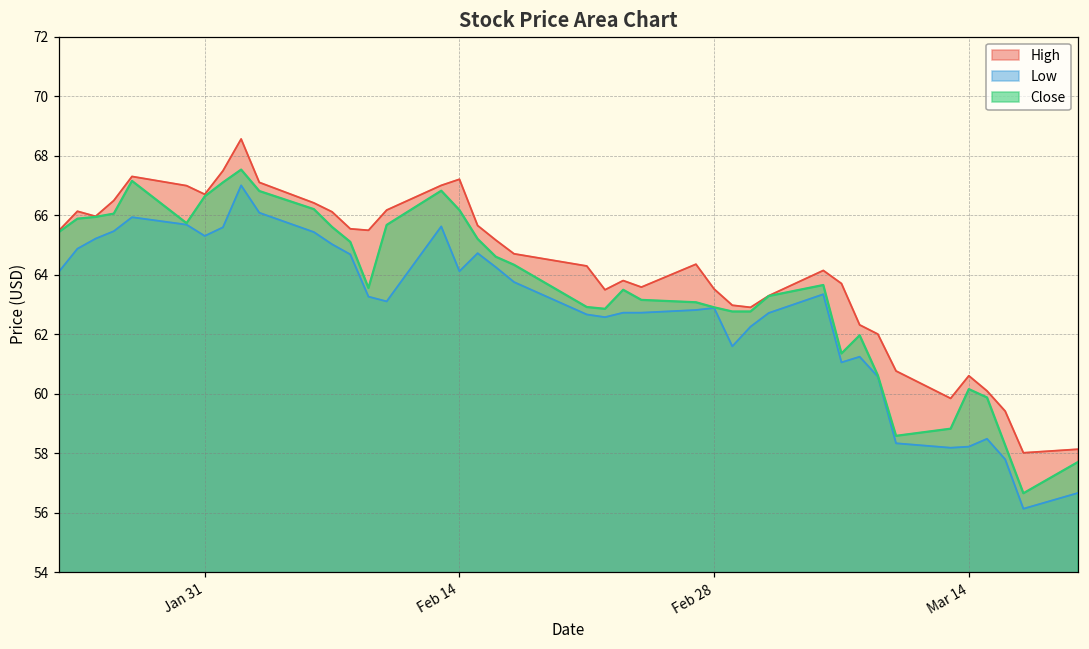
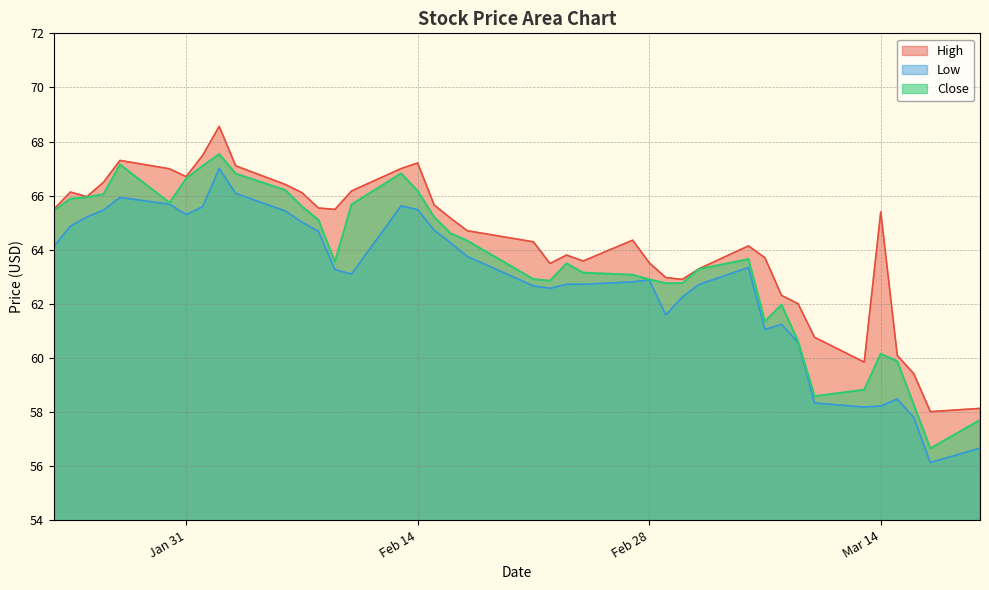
Low, Feb 14: 64.1 -> 65.5
High, Mar 14: 60.6 -> 65.4
